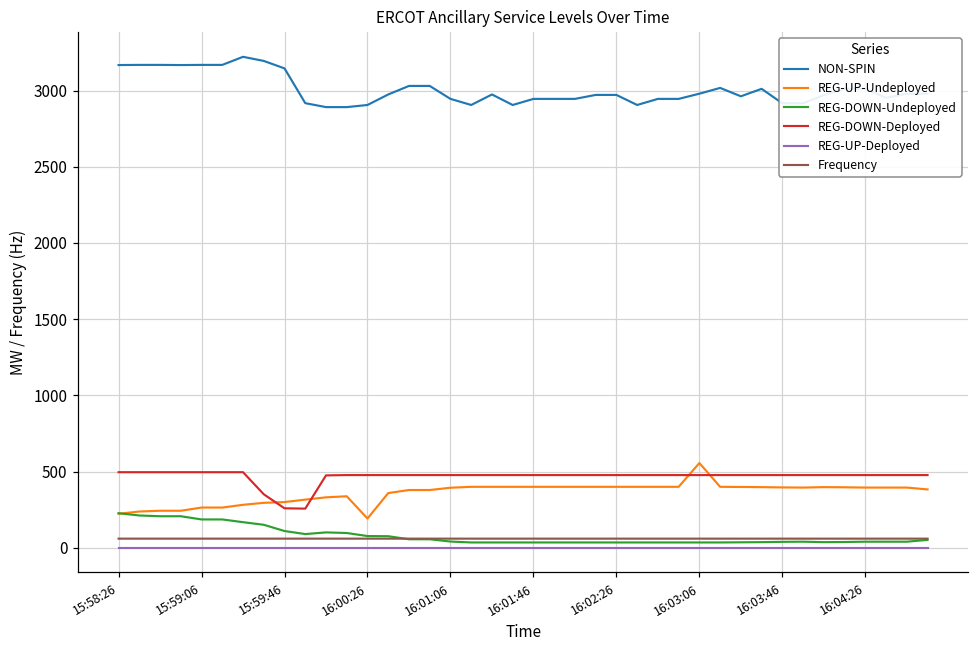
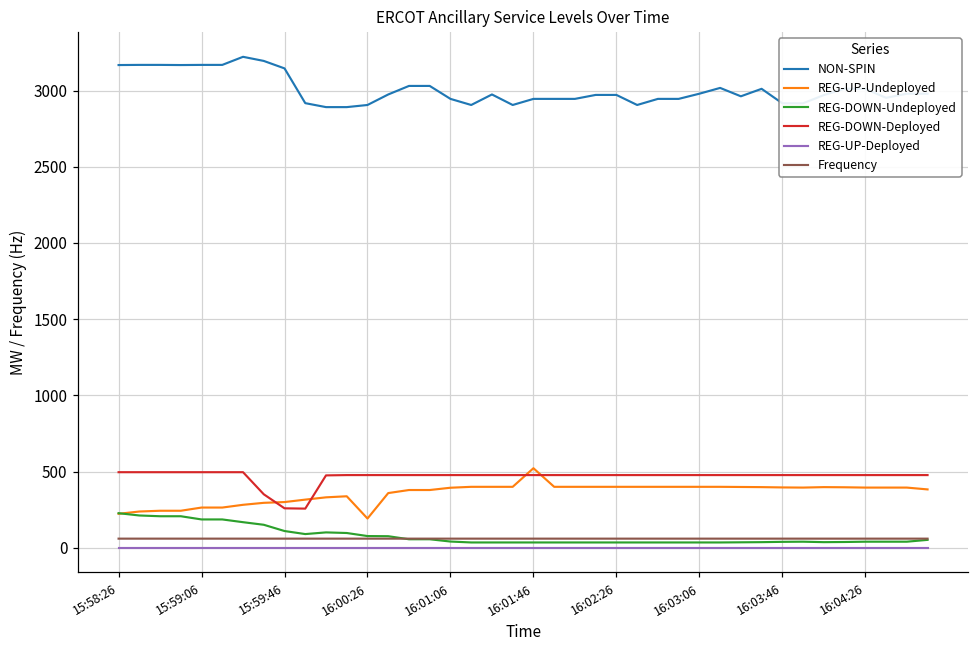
REG-UP-Undeployed, 16:01:46: 400 -> 520
REG-UP-Undeployed, 16:03:06: 560 -> 400
